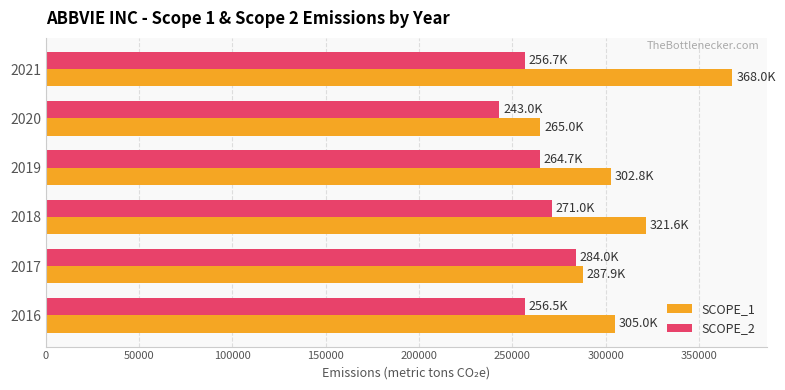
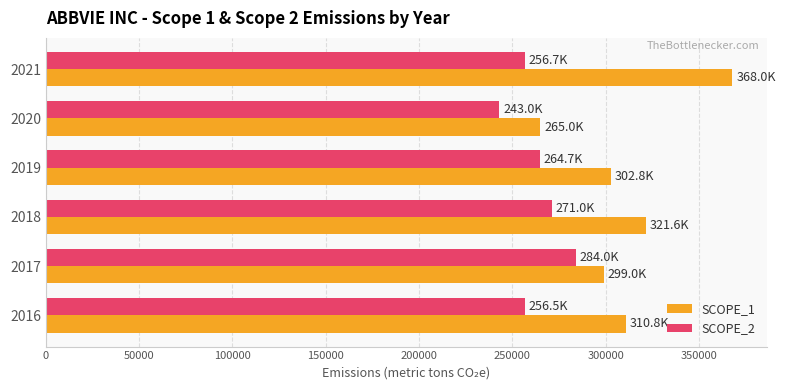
SCOPE_1, 2017: 287.9K -> 299.0K
SCOPE_1, 2016: 305.0K -> 310.8K
